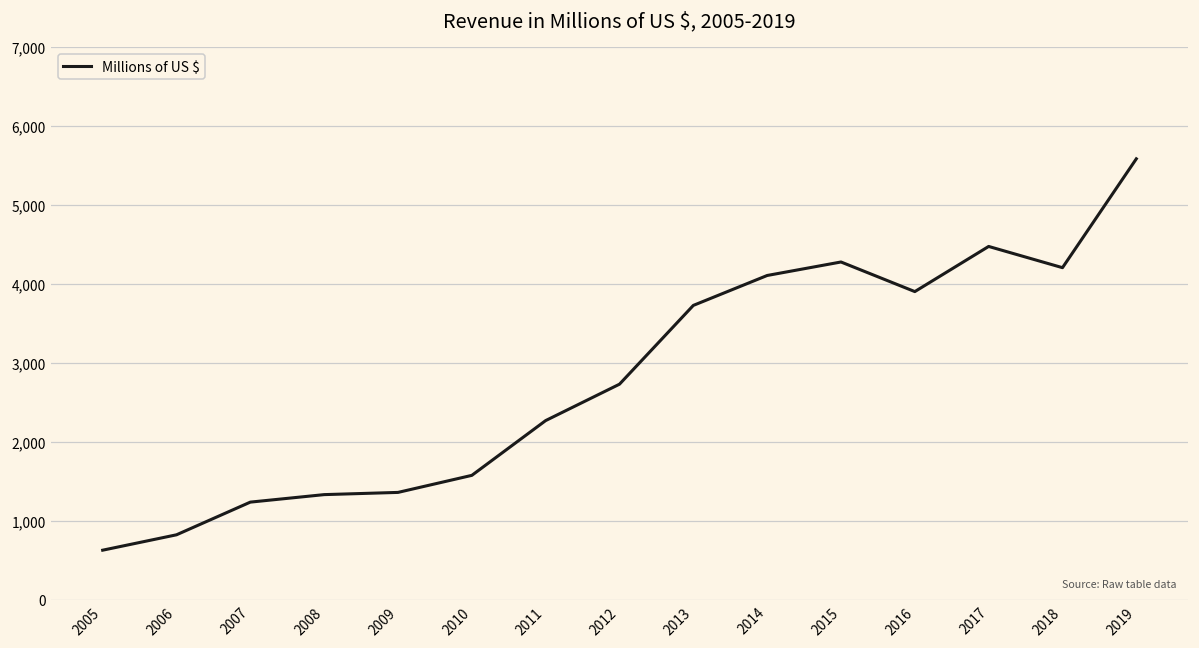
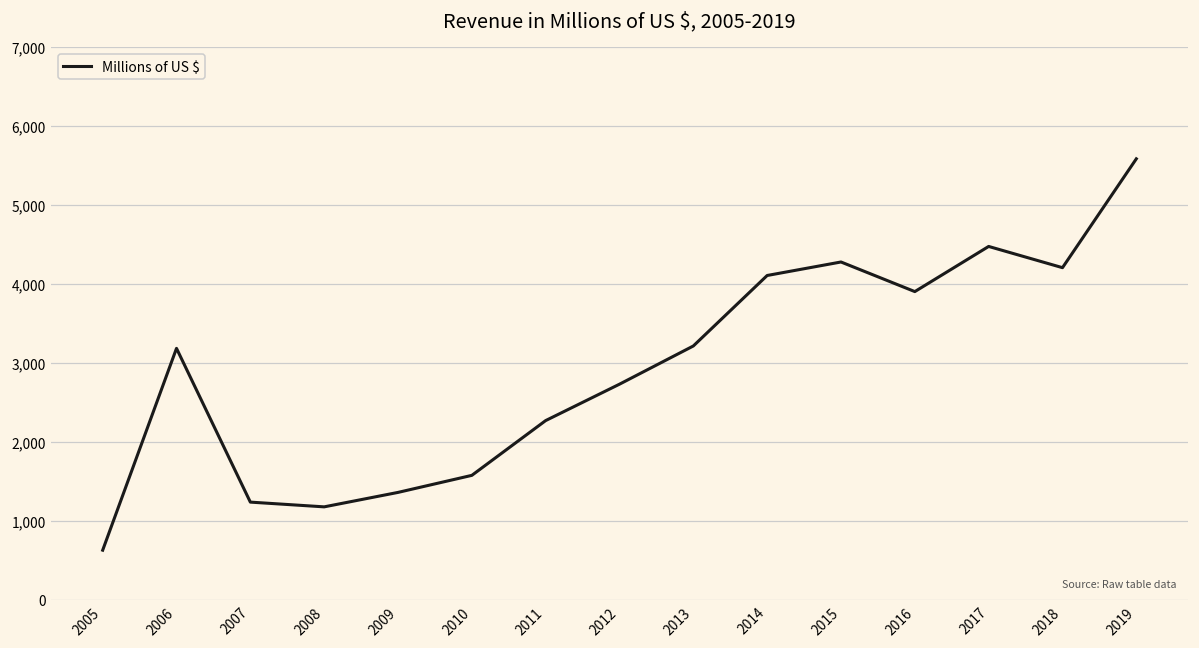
2006: 800 -> 3,200
2008: 1,300 -> 1,200
2013: 3,700 -> 3,200
